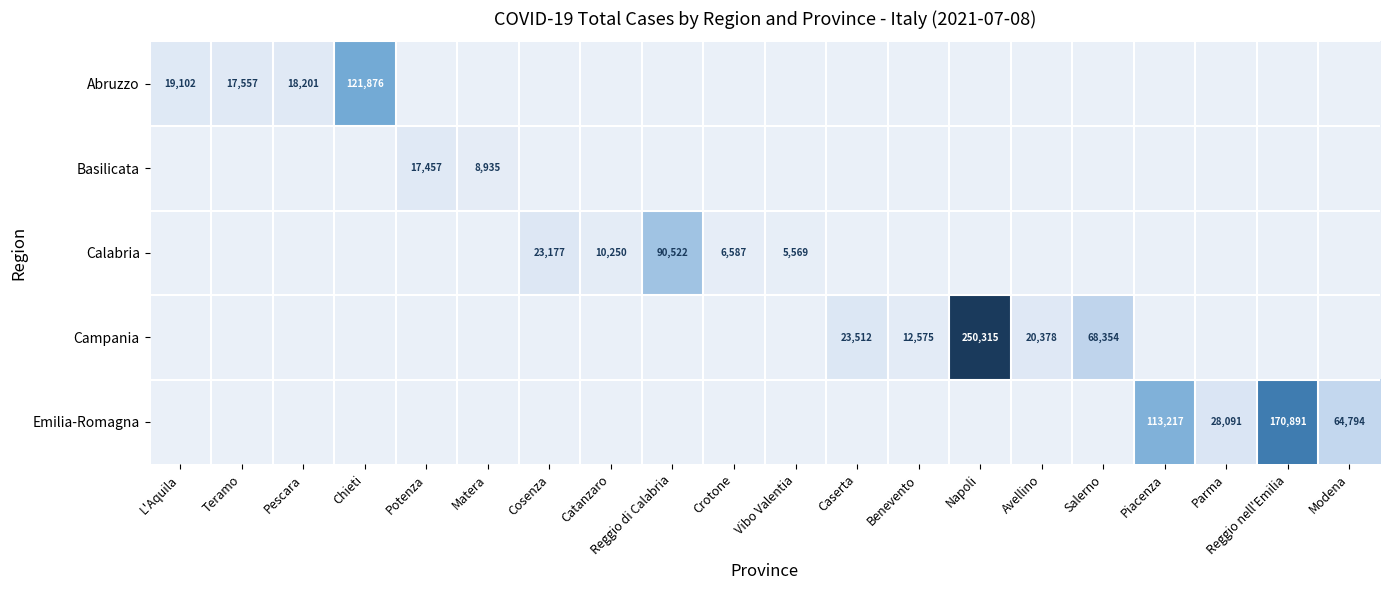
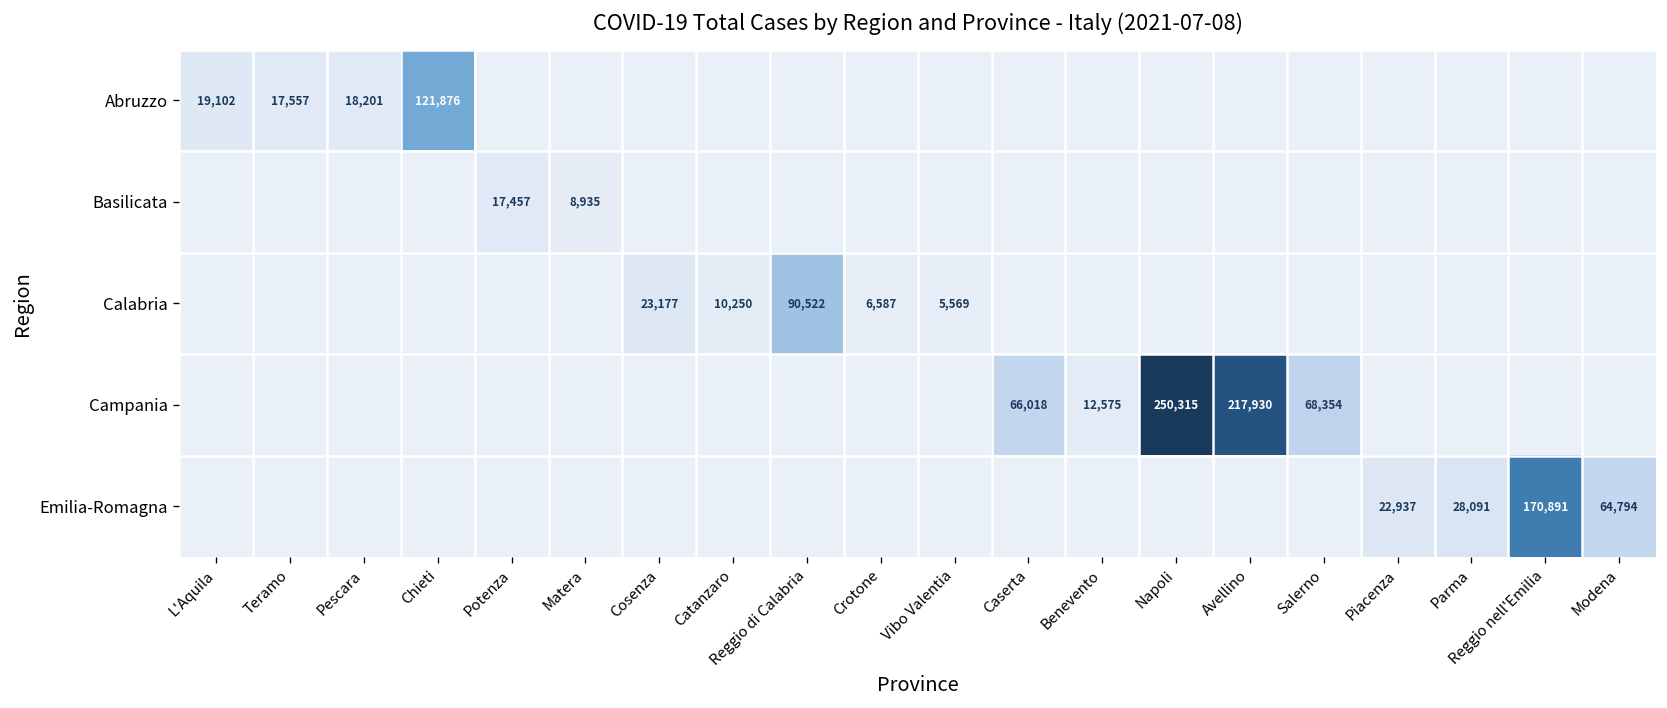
Campania, Caserta: 23,512 -> 66,018
Campania, Avellino: 20,378 -> 217,930
Emilia-Romagna, Piacenza: 113,217 -> 22,937
